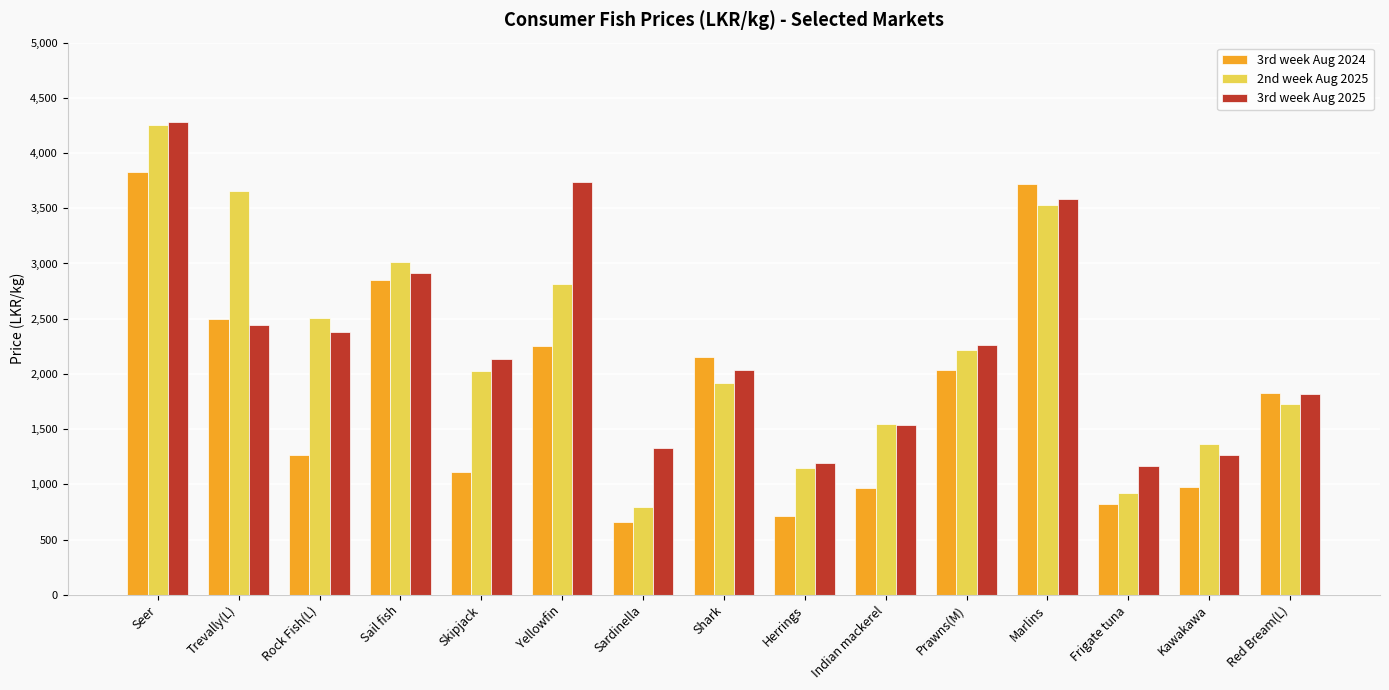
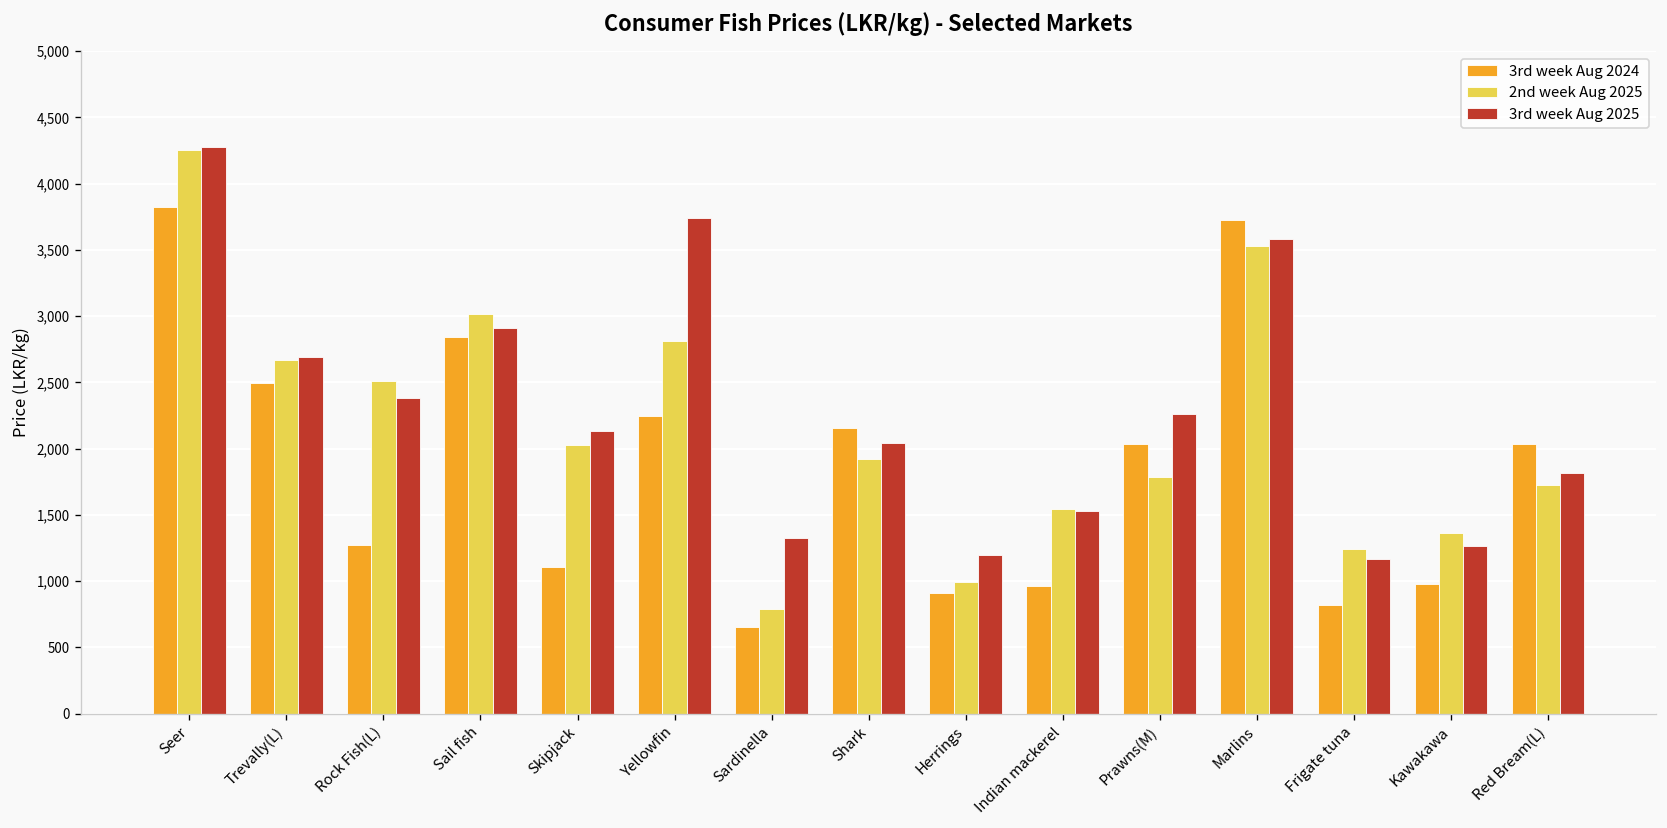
2nd week Aug 2025, Trevally(L): 3,650 -> 2,670
3rd week Aug 2025, Trevally(L): 2,450 -> 2,700
3rd week Aug 2024, Herrings: 710 -> 910
2nd week Aug 2025, Herrings: 1,150 -> 990
2nd week Aug 2025, Prawns(M): 2,220 -> 1,790
2nd week Aug 2025, Frigate tuna: 920 -> 1,240
3rd week Aug 2024, Red Bream(L): 1,830 -> 2,040
